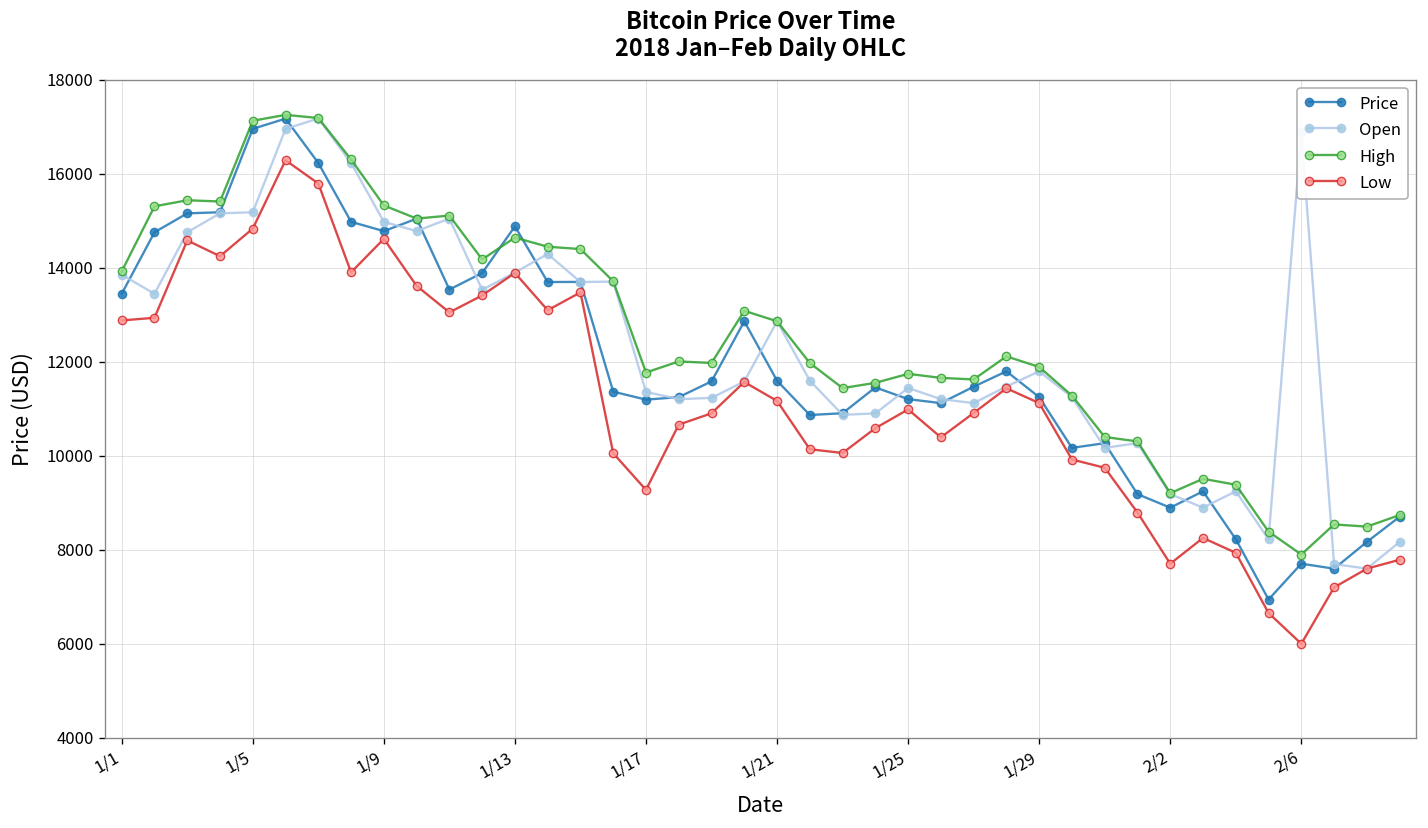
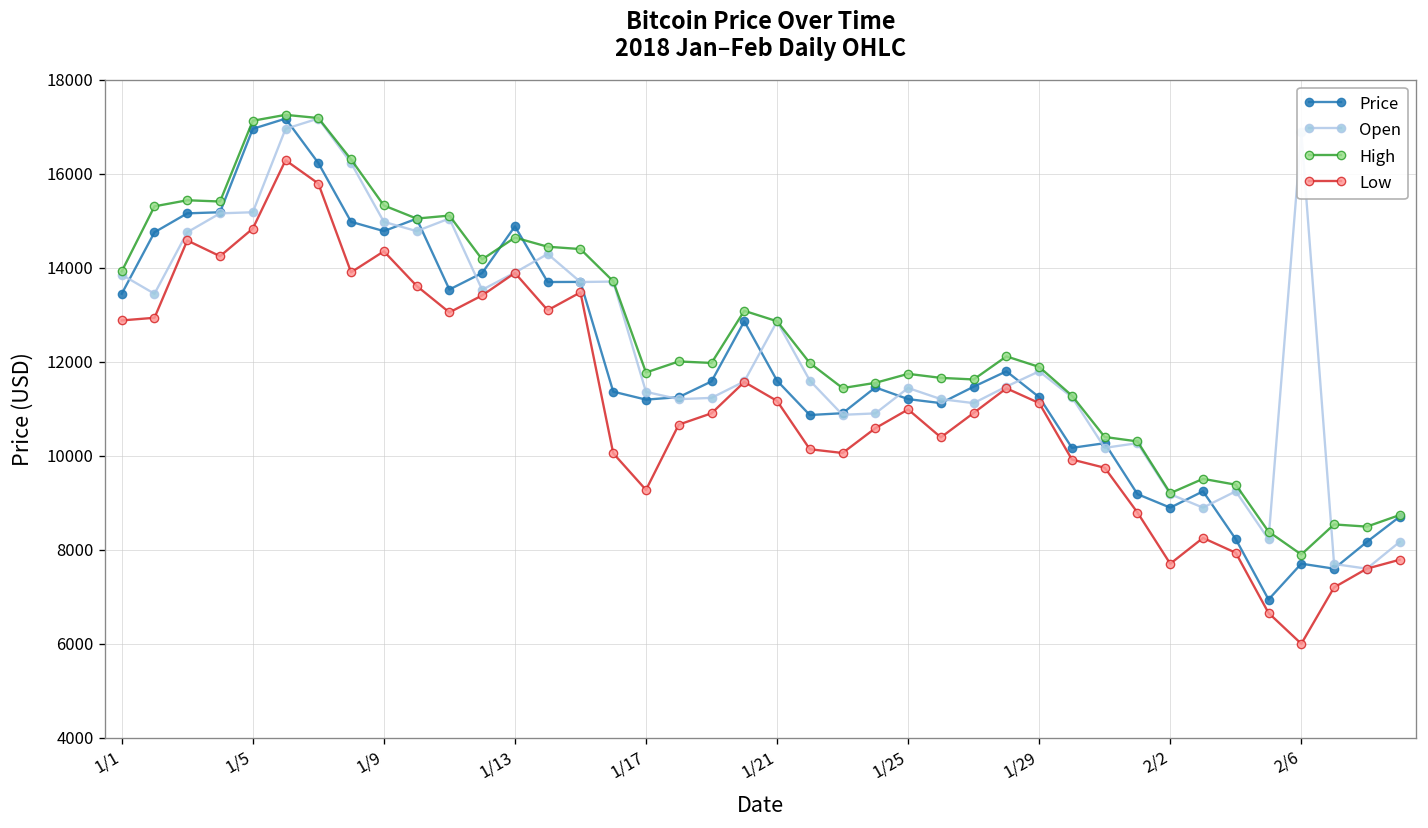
Low, 1/9: 14600 -> 14300
